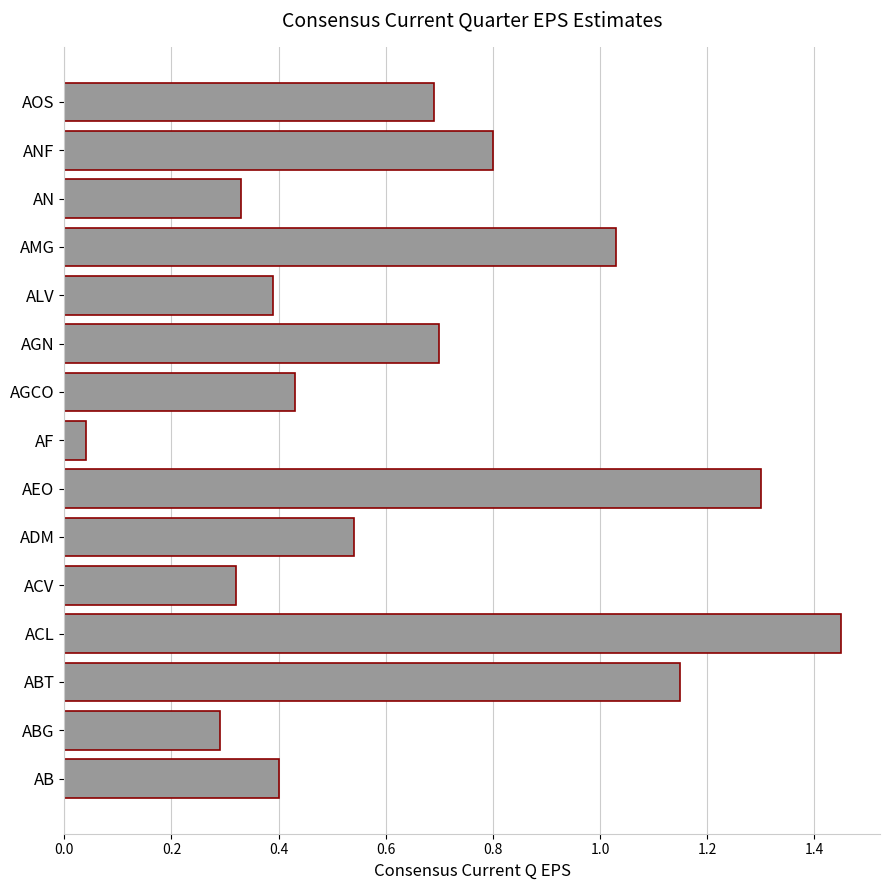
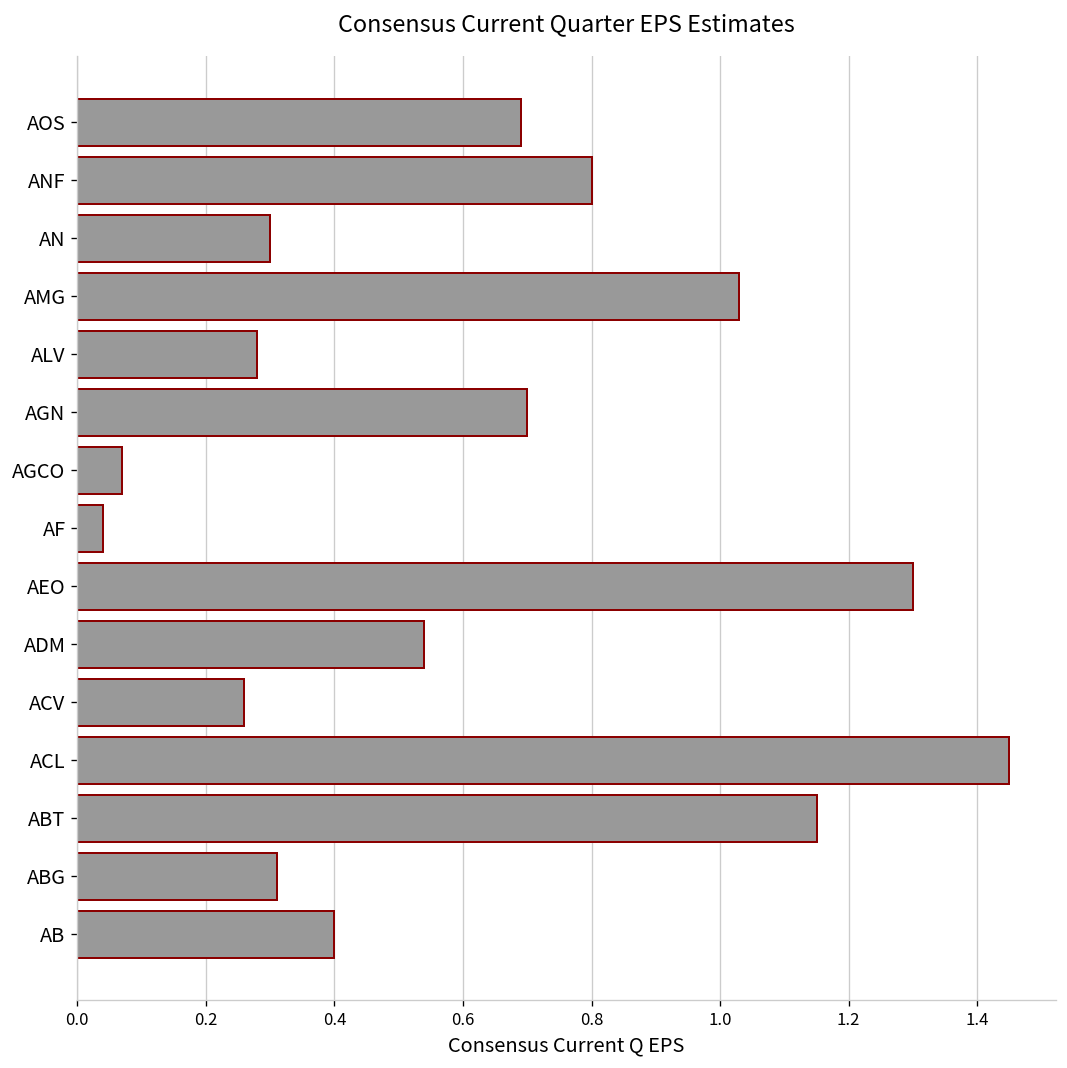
AN: 0.33 -> 0.30
ALV: 0.39 -> 0.28
AGCO: 0.43 -> 0.07
ACV: 0.32 -> 0.26
ABG: 0.29 -> 0.31
